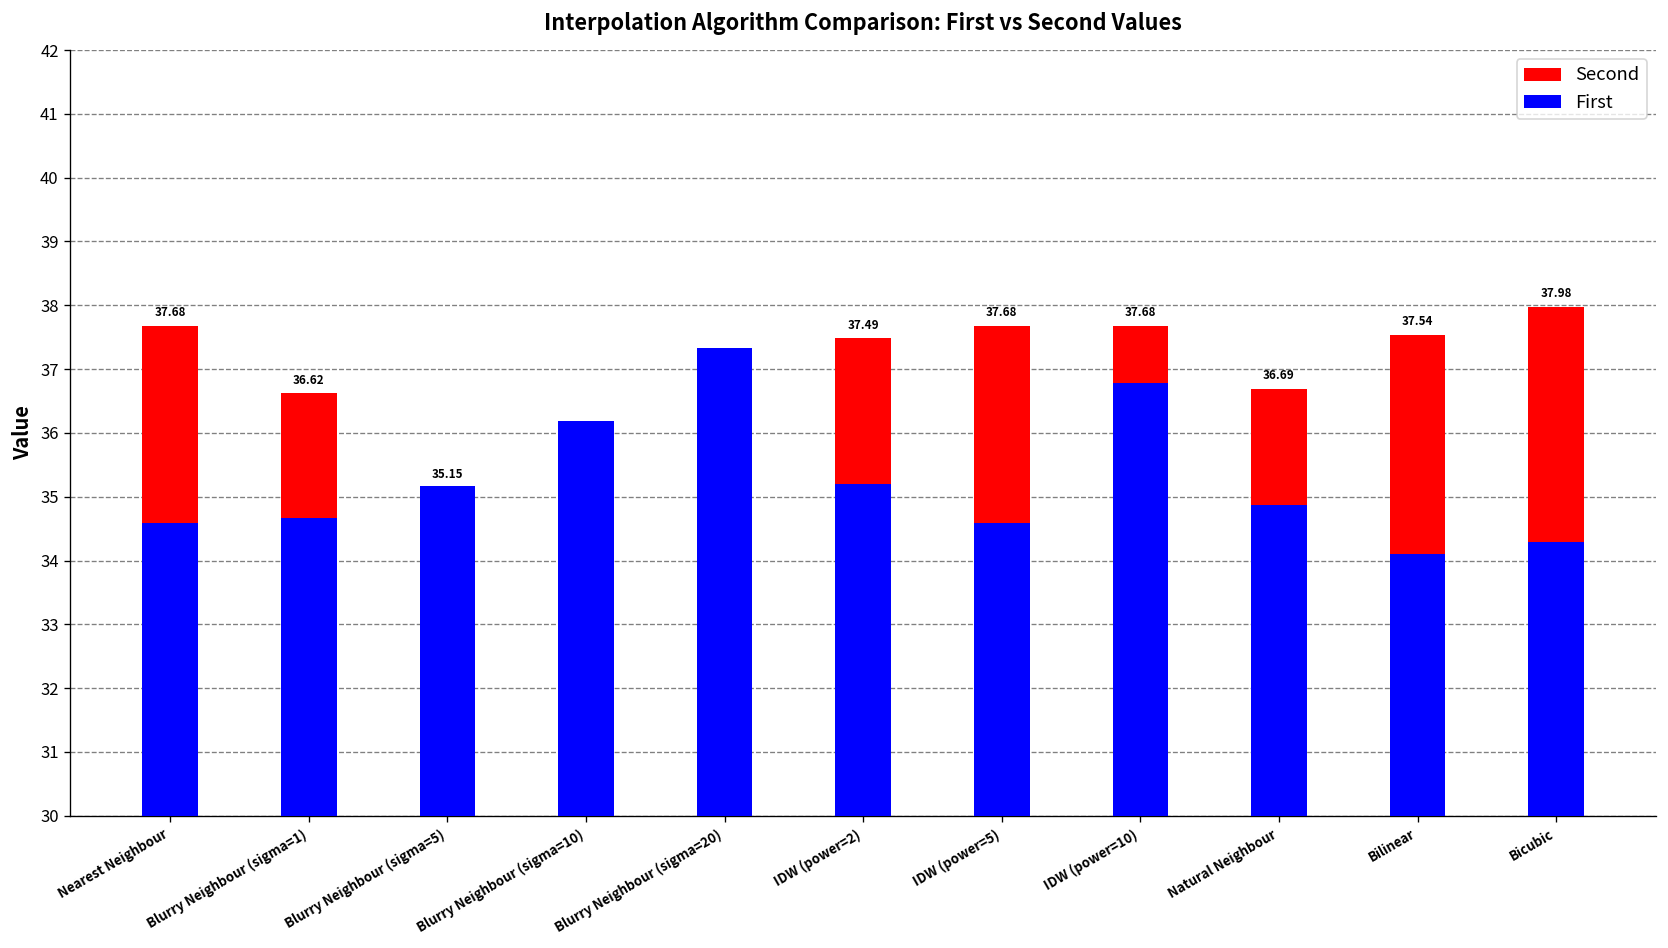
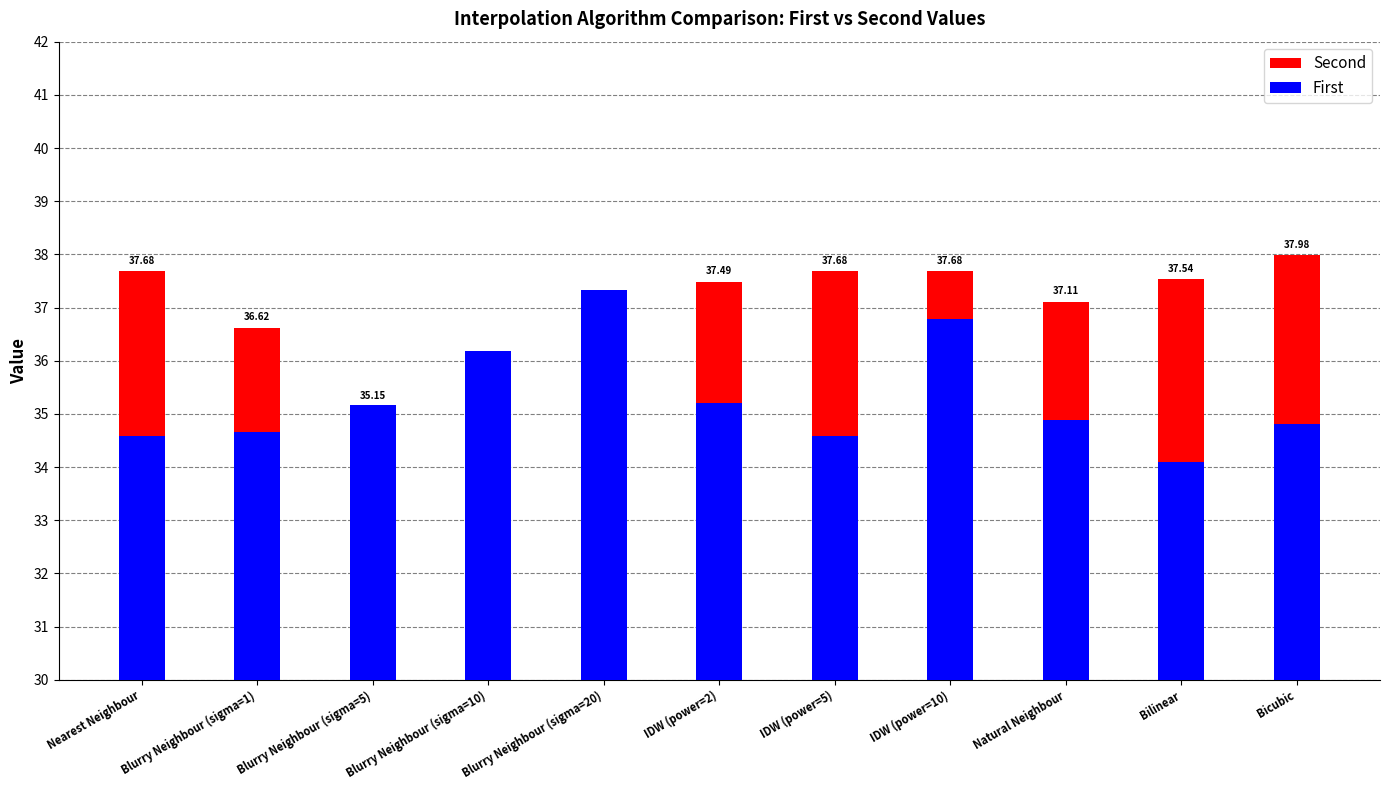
Second, Natural Neighbour: 36.69 -> 37.11
First, Bicubic: 34.3 -> 34.8
